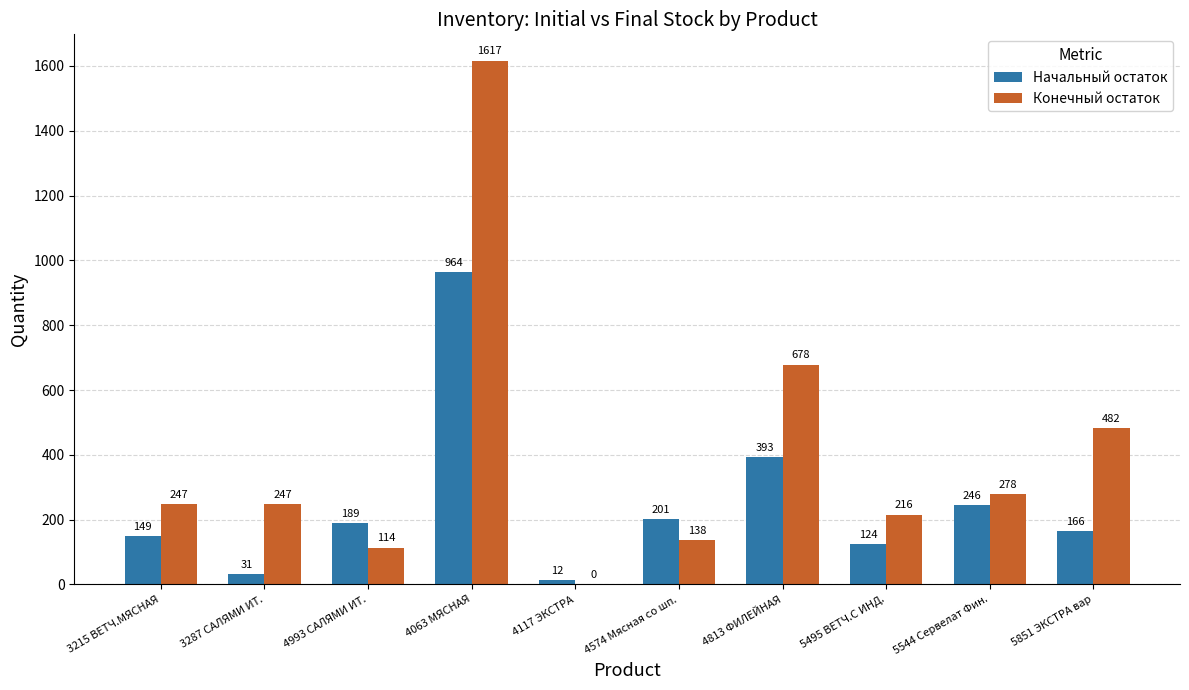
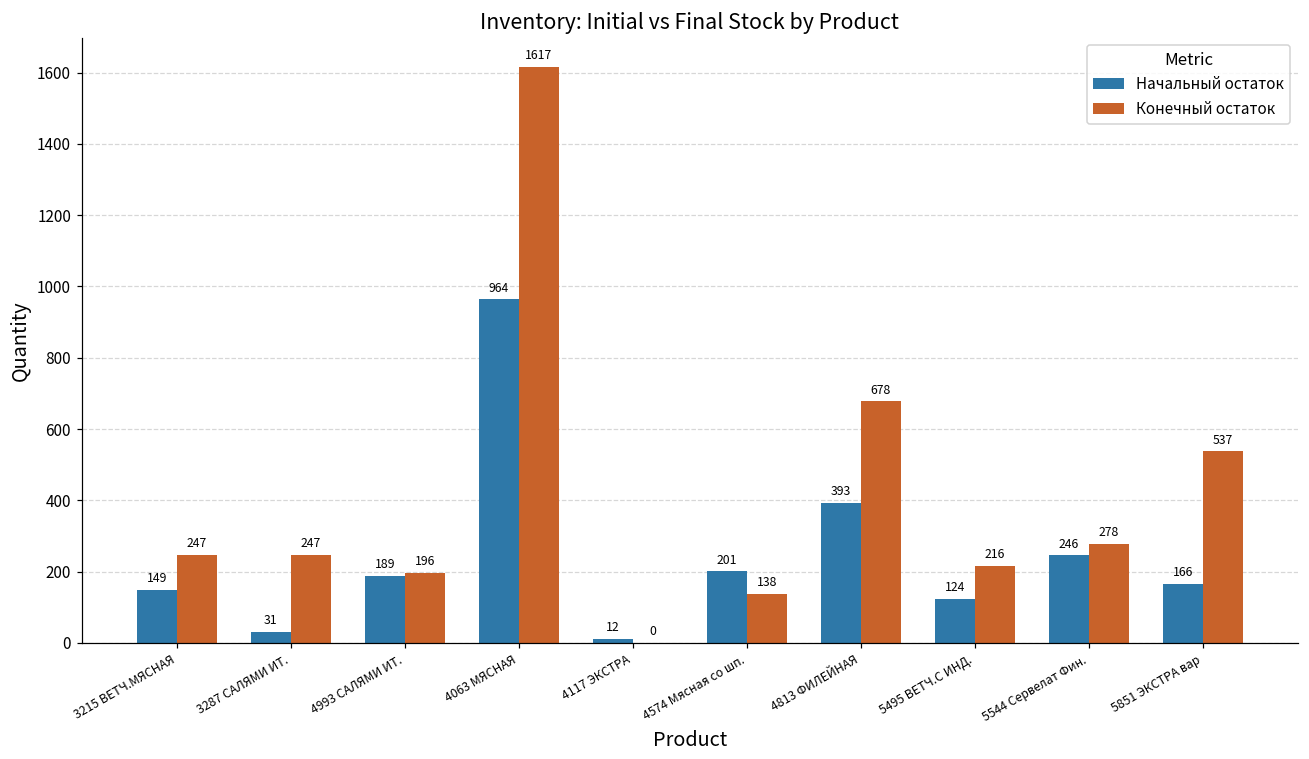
Конечный остаток, 4993 САЛЯМИ ИТ.: 114 -> 196
Конечный остаток, 5851 ЭКСТРА вар: 482 -> 537
